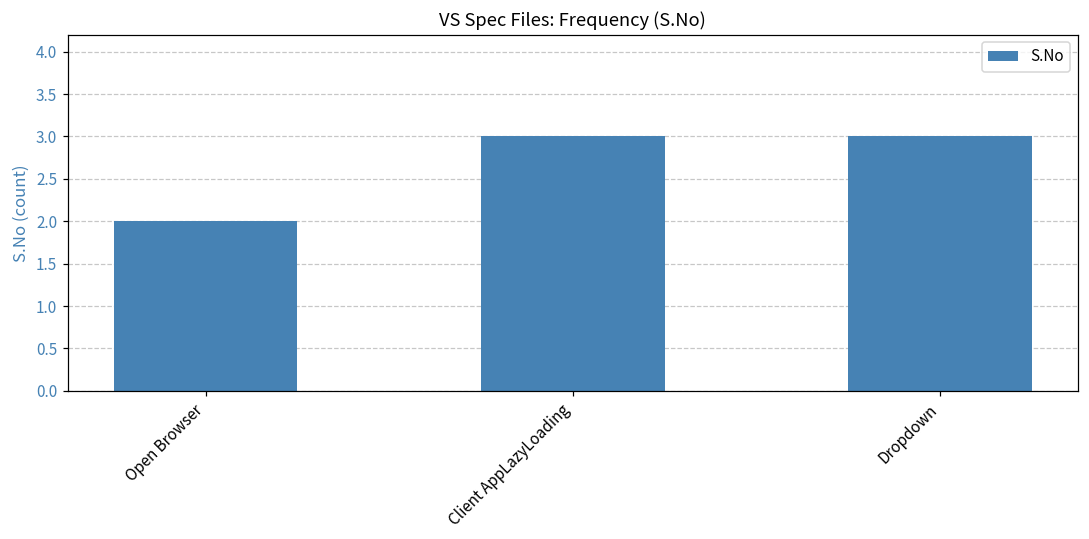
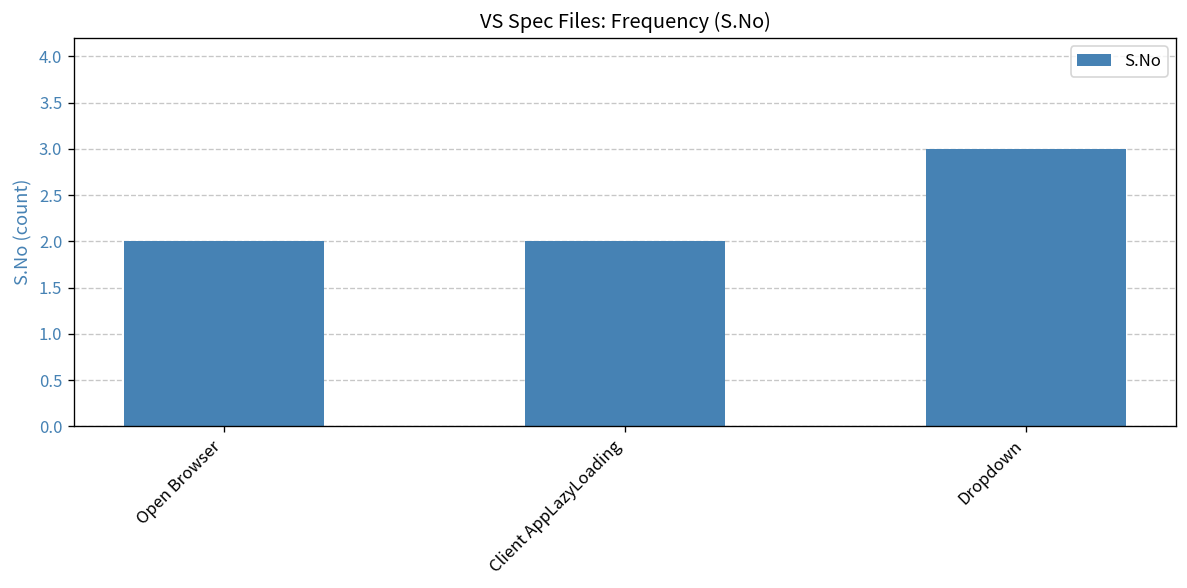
Client AppLazyLoading: 3 -> 2
